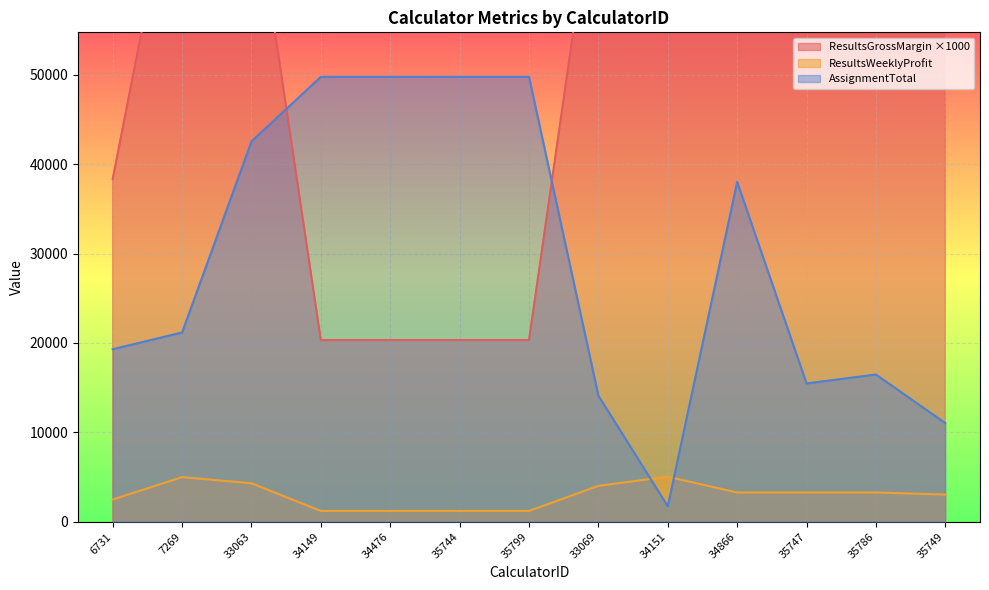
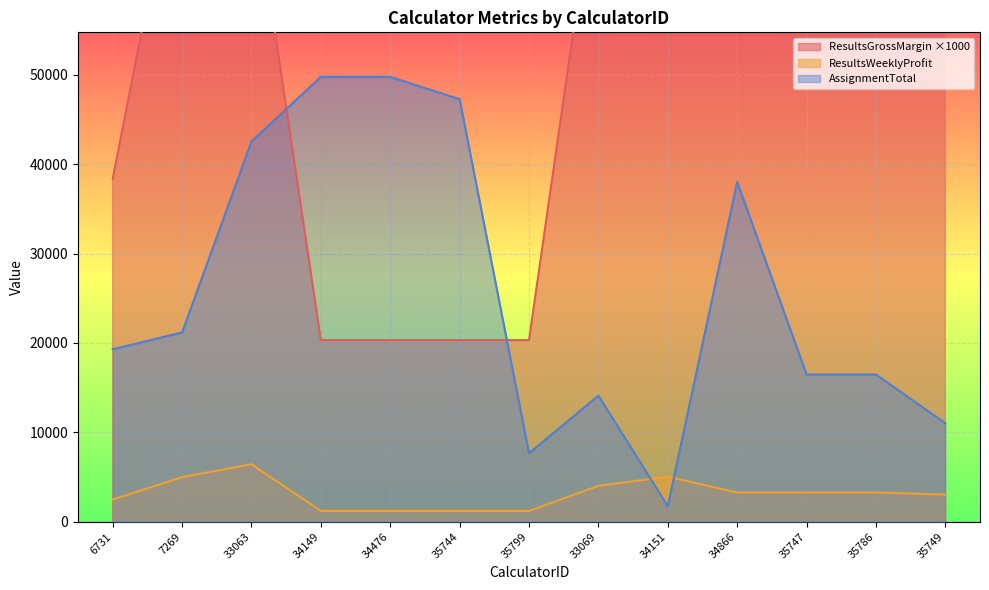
ResultsWeeklyProfit, 33063: 4000 -> 6000
AssignmentTotal, 35744: 50000 -> 47000
AssignmentTotal, 35799: 50000 -> 8000
AssignmentTotal, 35747: 15000 -> 16000
